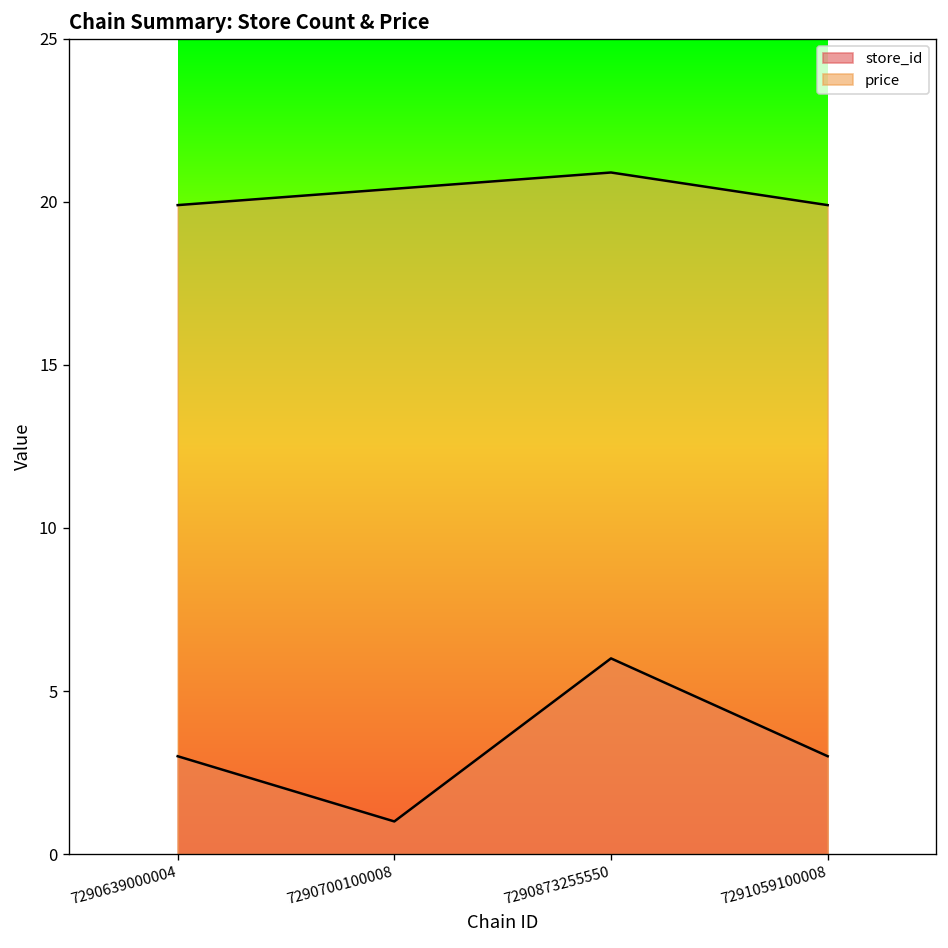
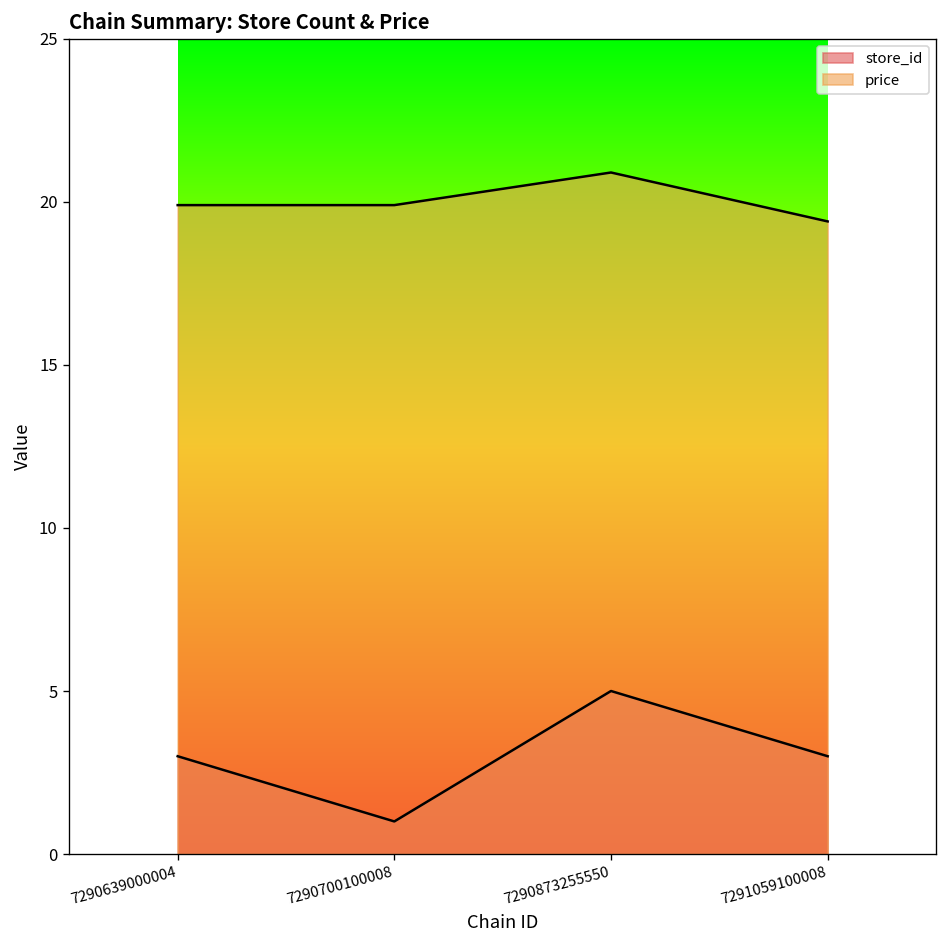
price, 7290700100008: 20.4 -> 19.9
store_id, 7290873255550: 6 -> 5
price, 7291059100008: 19.9 -> 19.4
